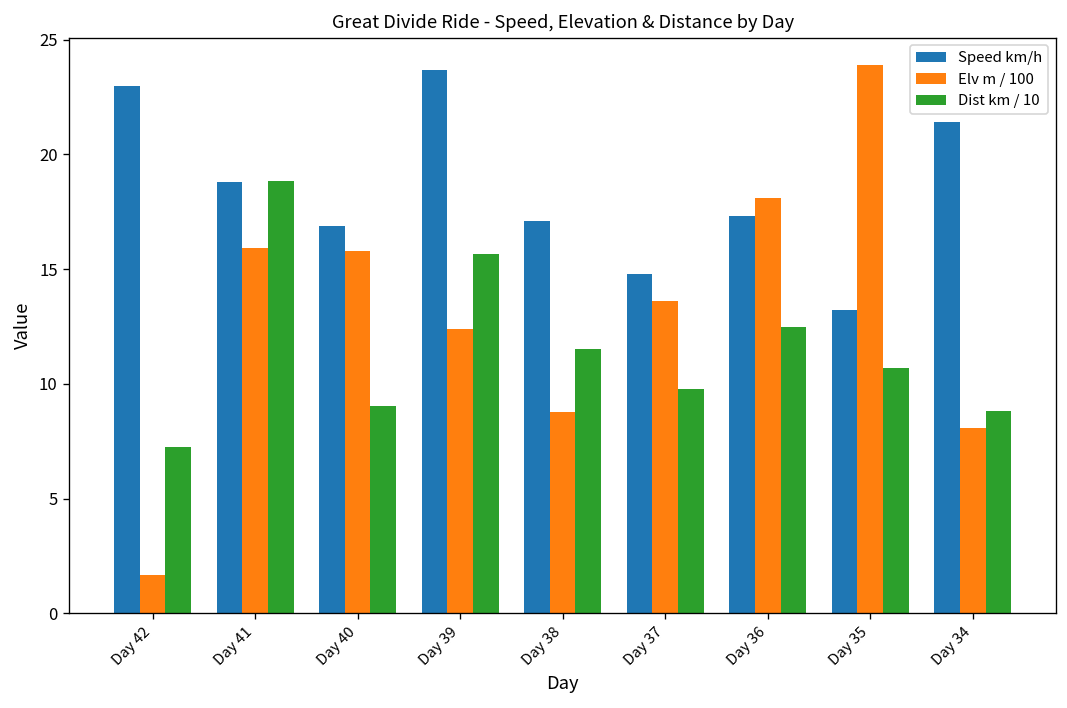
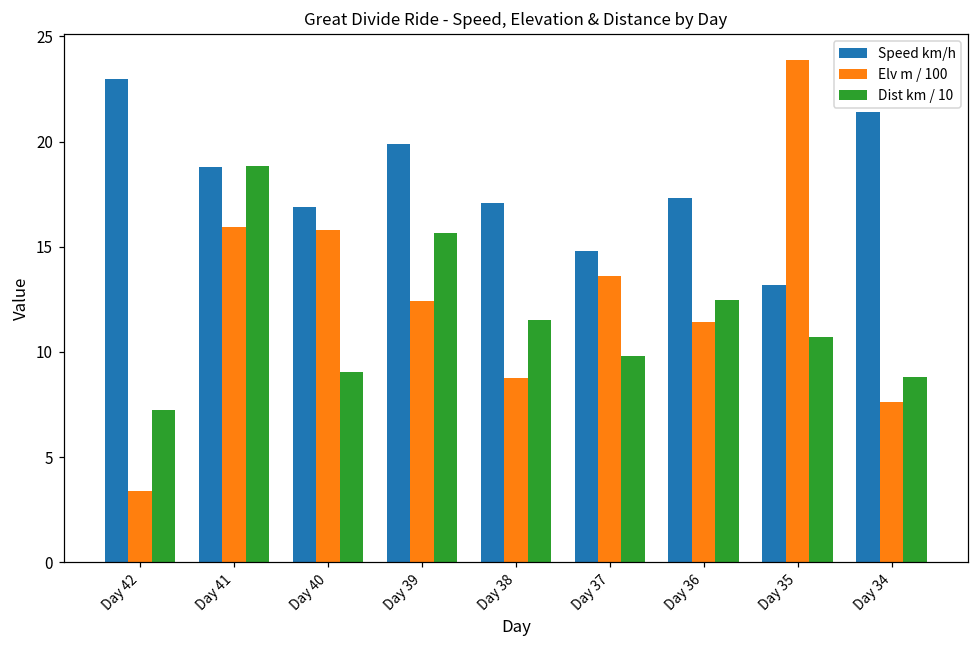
Elv m / 100, Day 42: 1.7 -> 3.4
Speed km/h, Day 39: 23.7 -> 19.9
Elv m / 100, Day 36: 18.1 -> 11.4
Elv m / 100, Day 34: 8.1 -> 7.6
